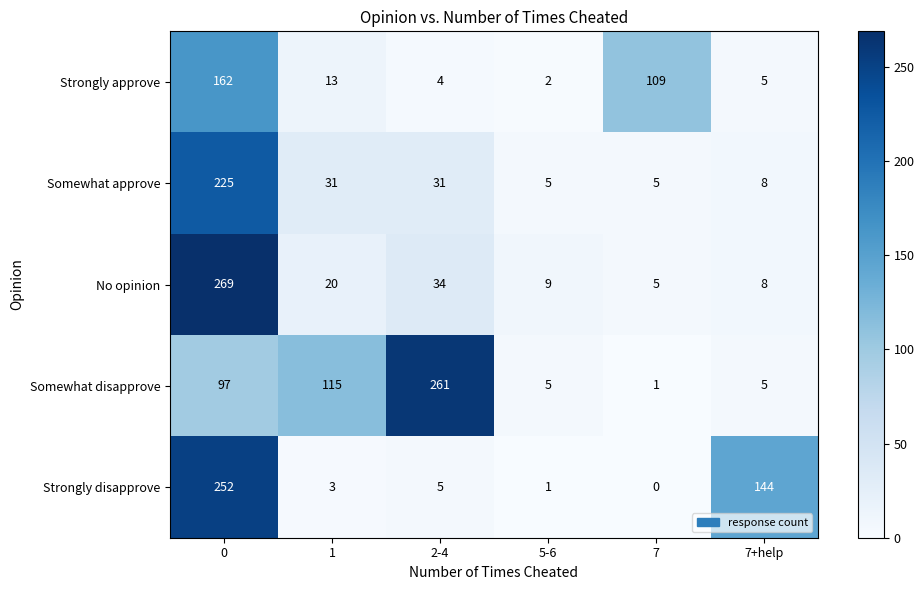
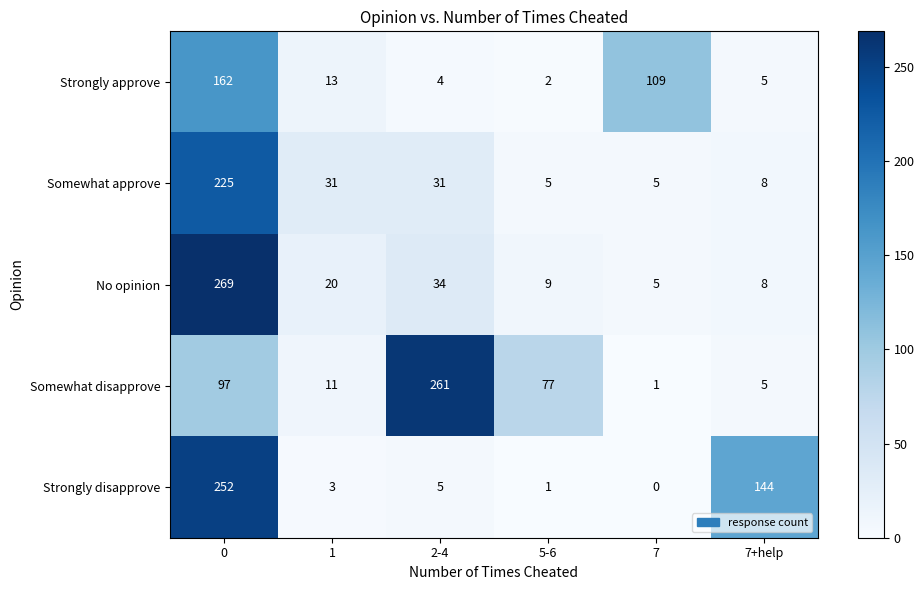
Somewhat disapprove, 1: 115 -> 11
Somewhat disapprove, 5-6: 5 -> 77
